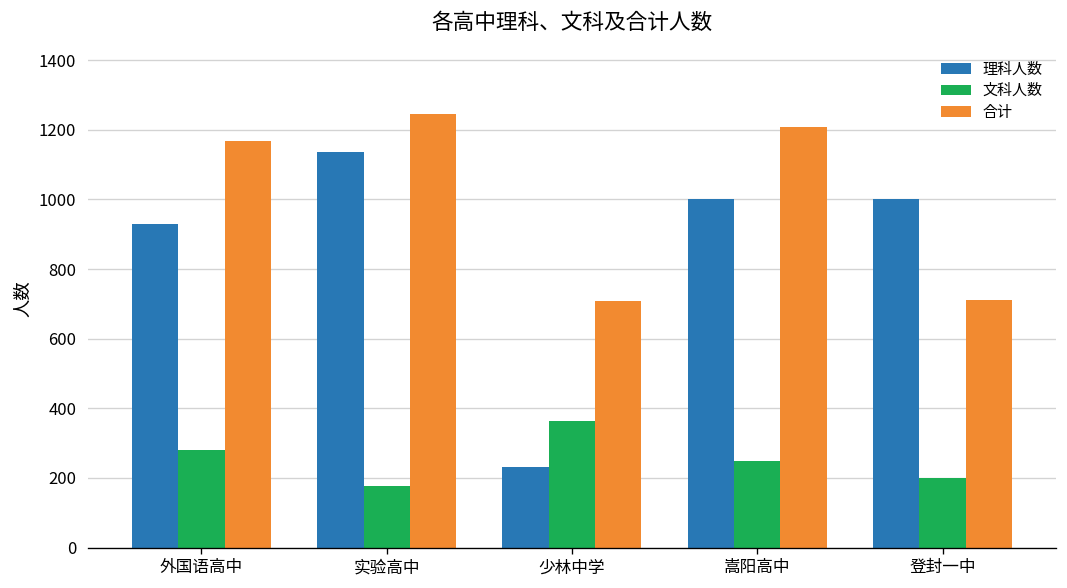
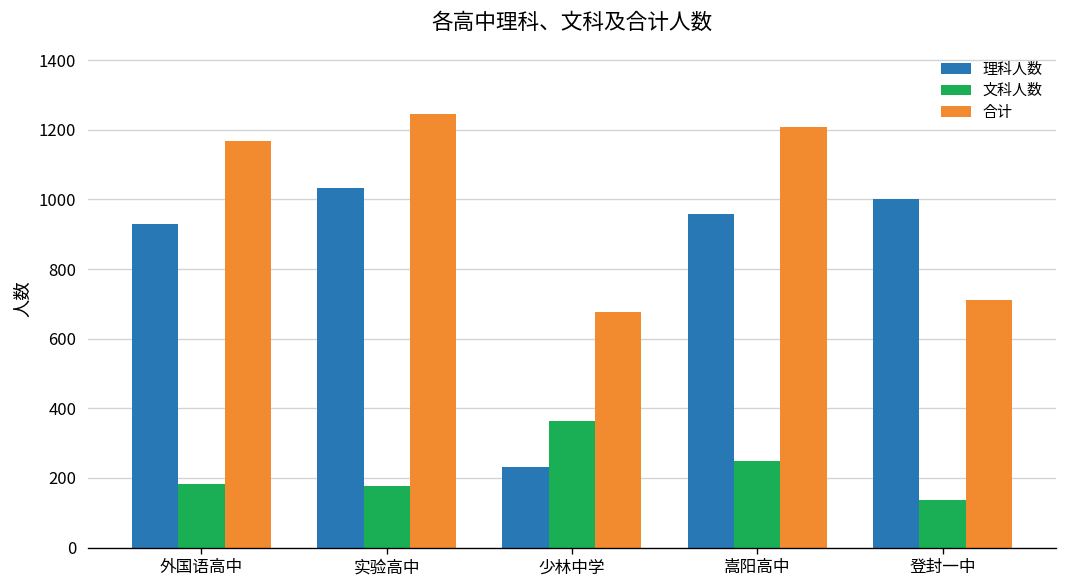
文科人数, 外国语高中: 280 -> 180
理科人数, 实验高中: 1140 -> 1030
合计, 少林中学: 710 -> 680
理科人数, 嵩阳高中: 1000 -> 960
文科人数, 登封一中: 200 -> 140
